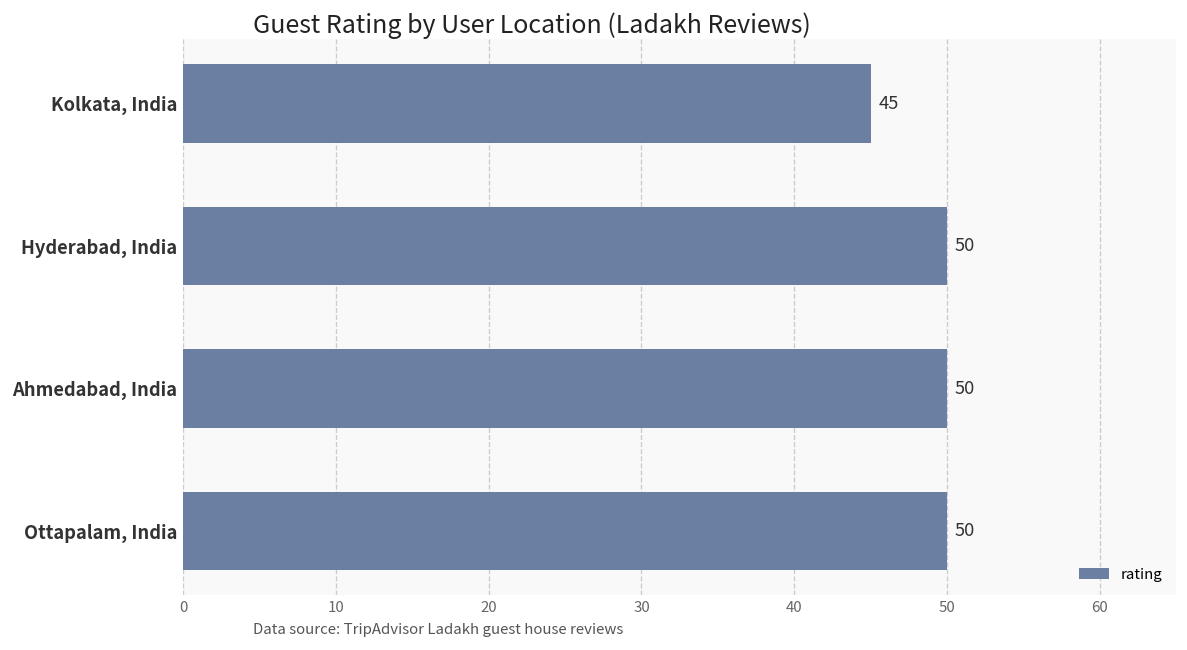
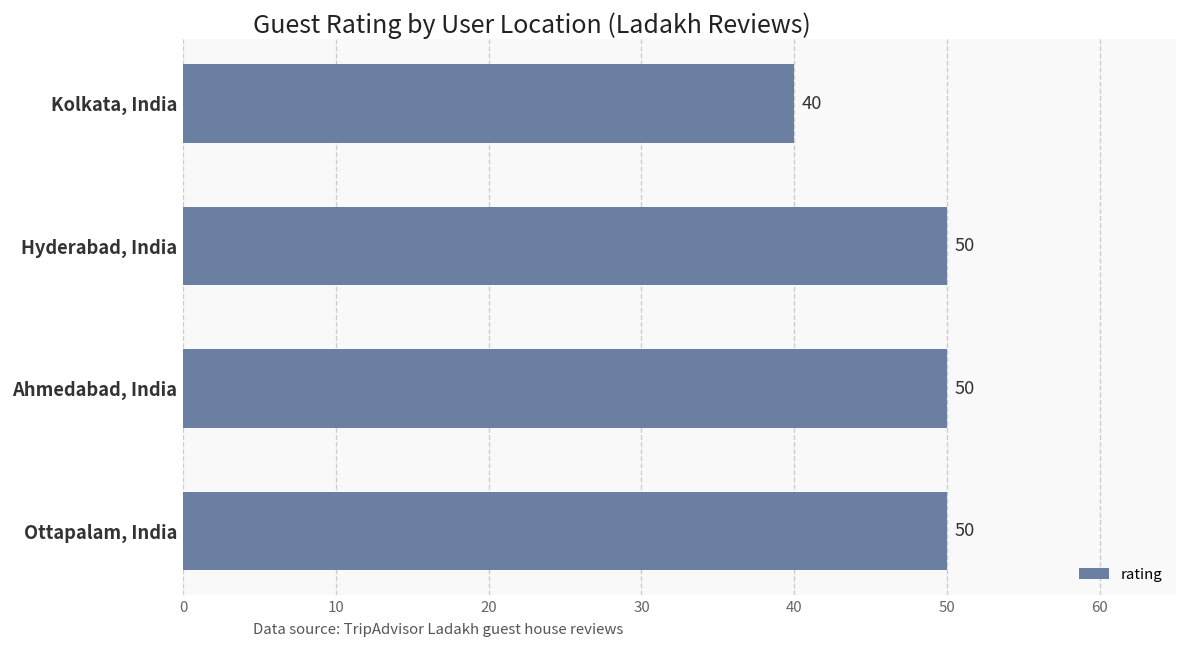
Kolkata, India: 45 -> 40
